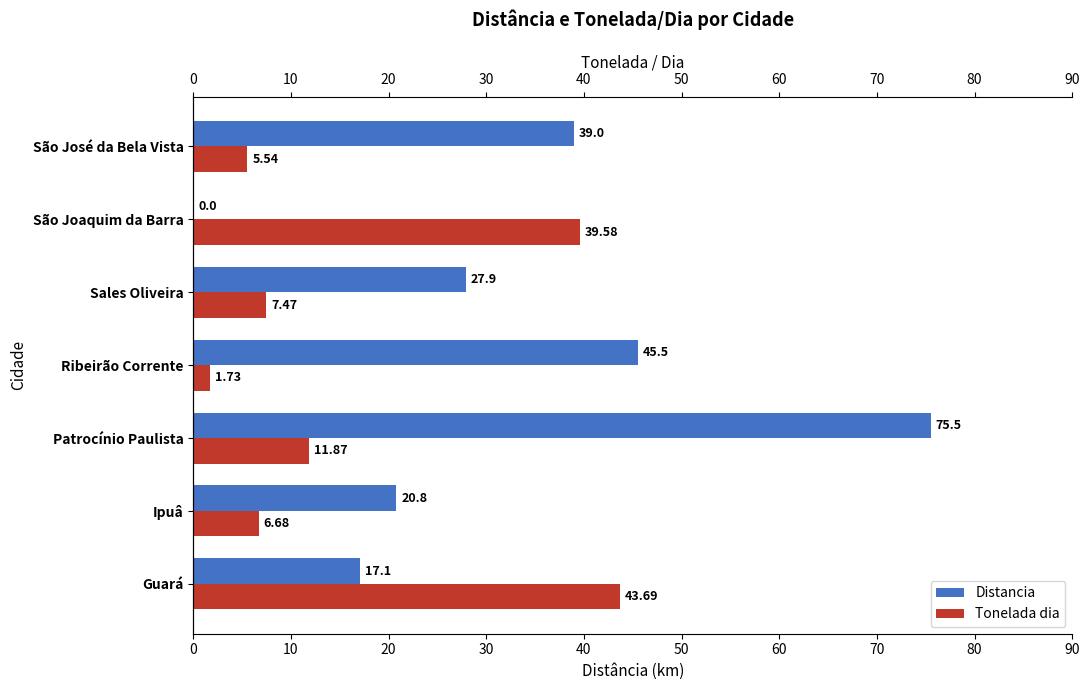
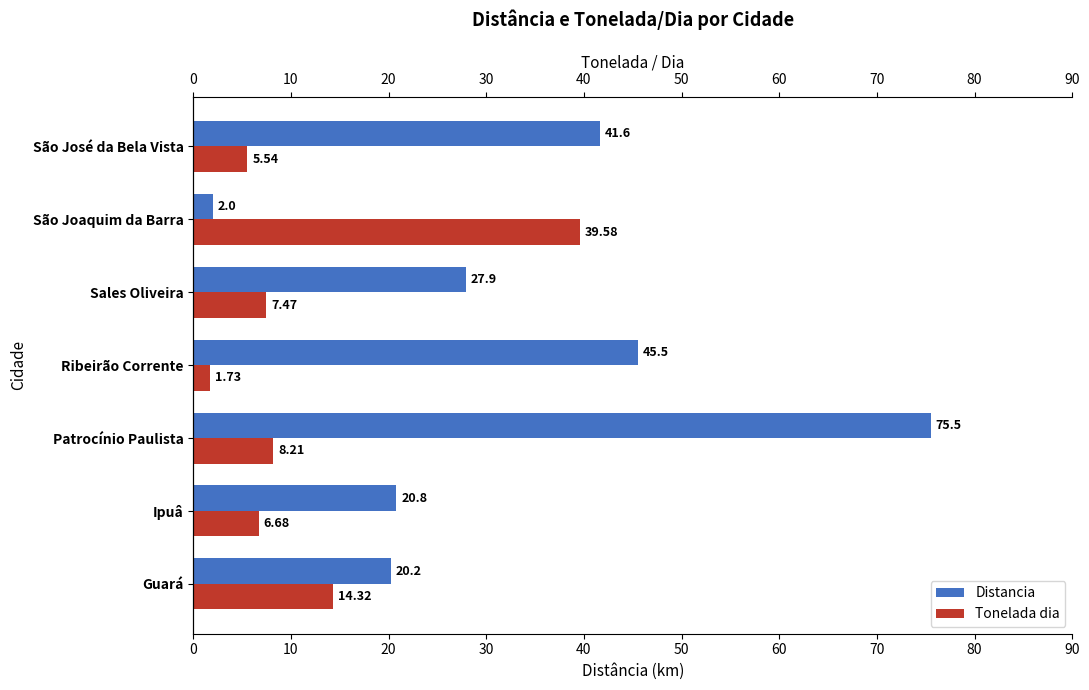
Distancia, São José da Bela Vista: 39.0 -> 41.6
Distancia, São Joaquim da Barra: 0.0 -> 2.0
Tonelada dia, Patrocínio Paulista: 11.87 -> 8.21
Distancia, Guará: 17.1 -> 20.2
Tonelada dia, Guará: 43.69 -> 14.32
